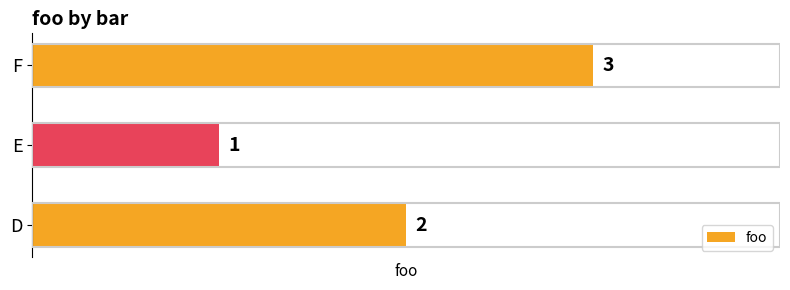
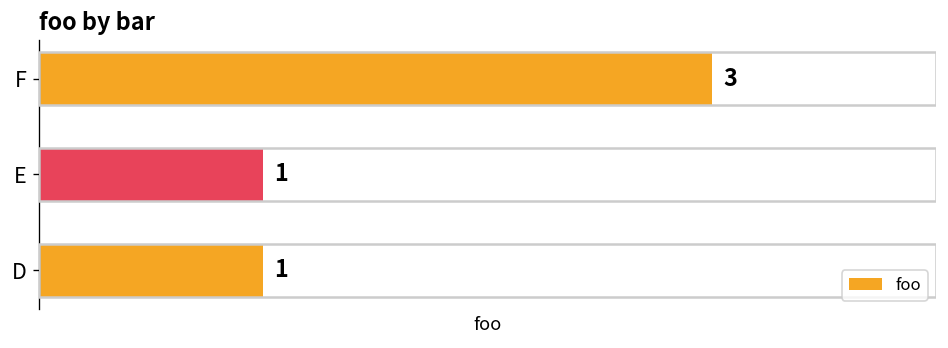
D: 2 -> 1
